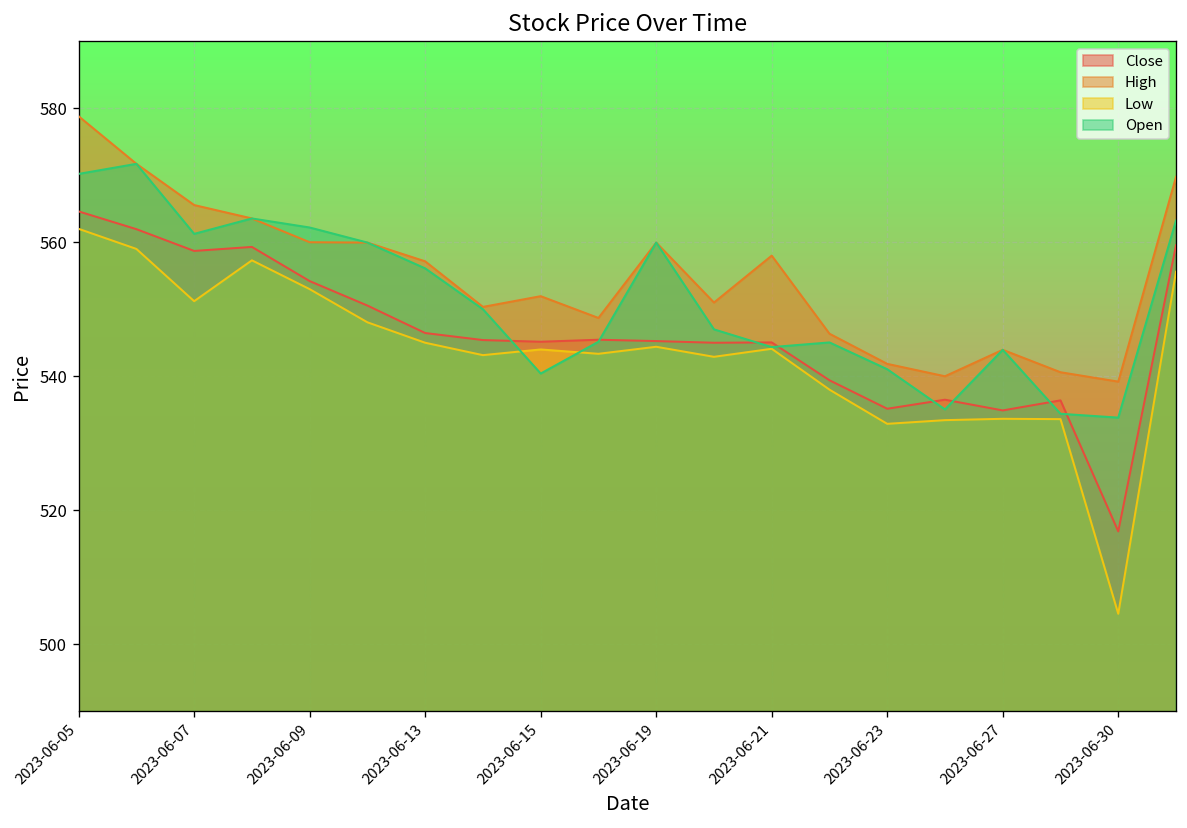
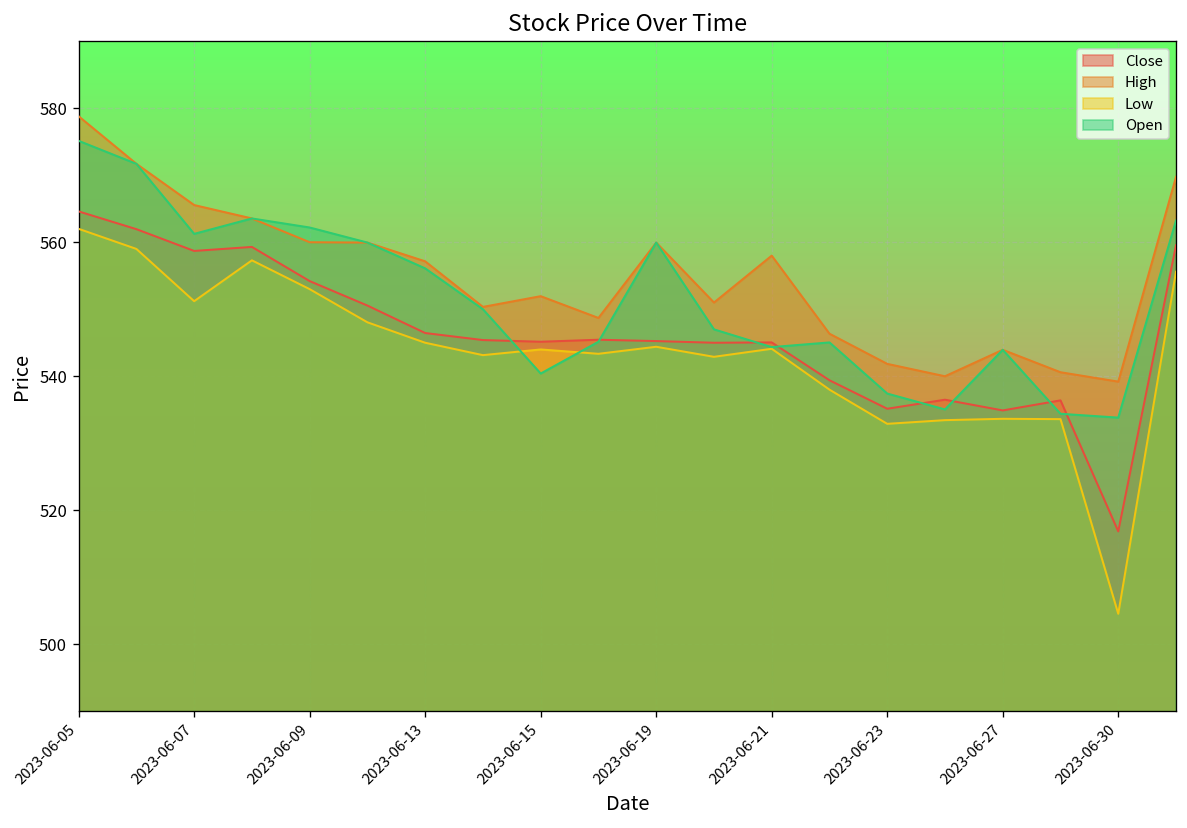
Open, 2023-06-05: 570 -> 575
Open, 2023-06-23: 541 -> 537
